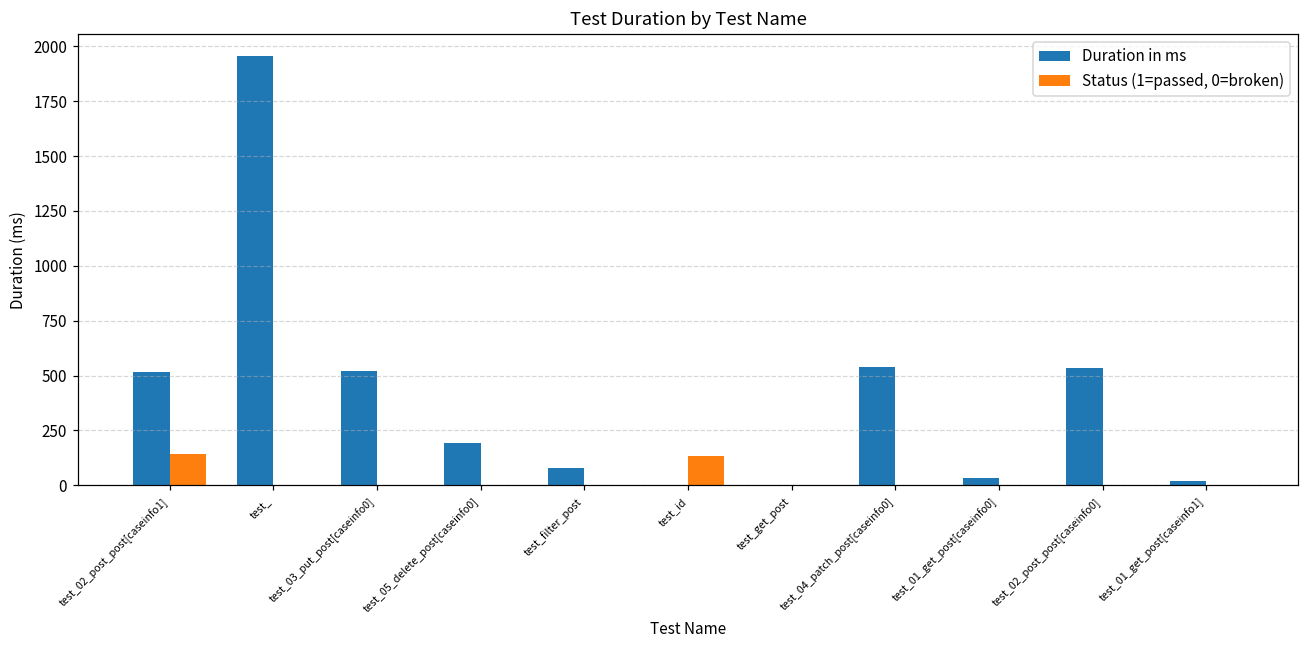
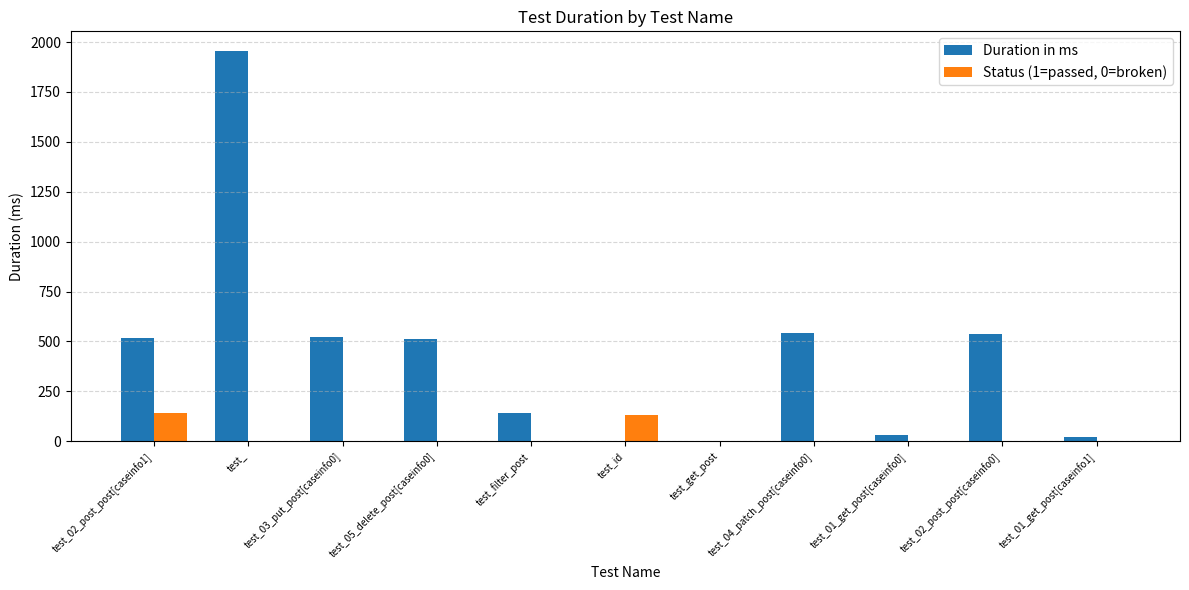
Duration in ms, test_05_delete_post[caseinfo0]: 190 -> 510
Duration in ms, test_filter_post: 80 -> 140
